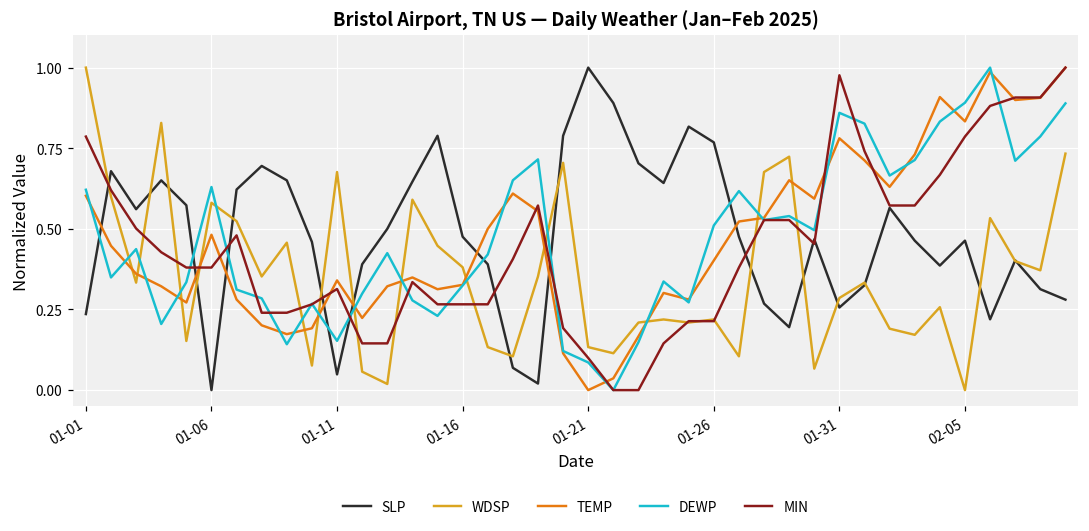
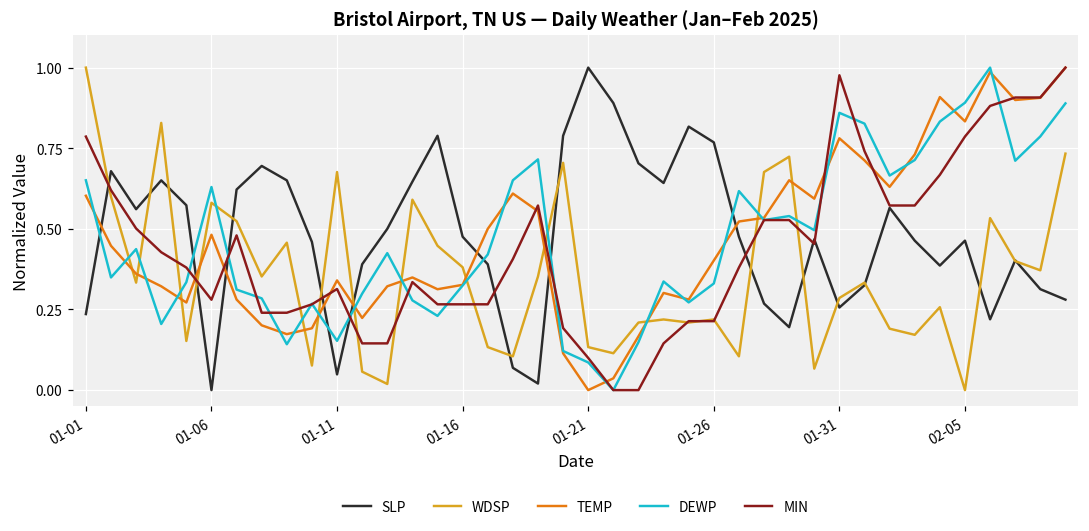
DEWP, 01-01: 0.62 -> 0.65
MIN, 01-06: 0.38 -> 0.28
DEWP, 01-26: 0.51 -> 0.33
